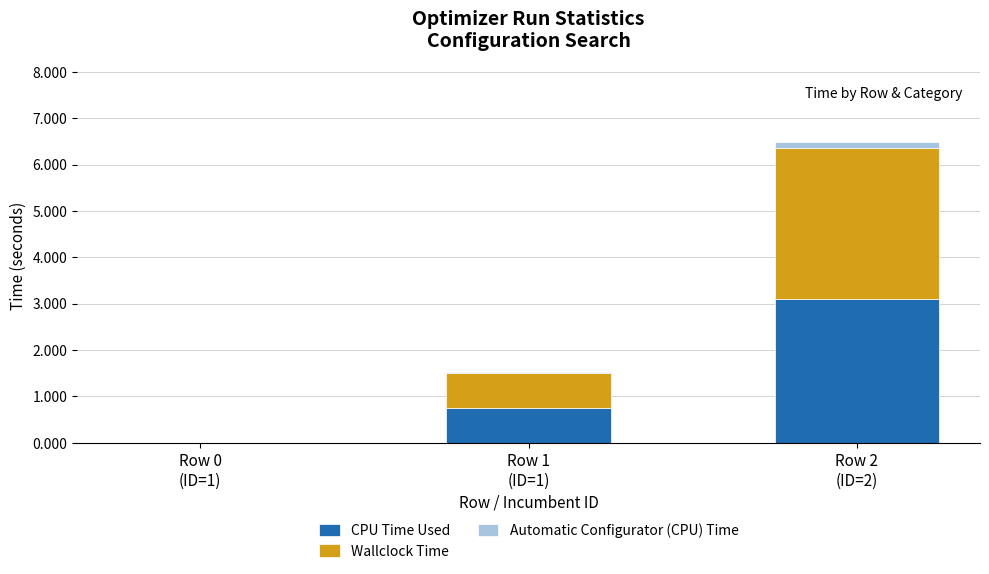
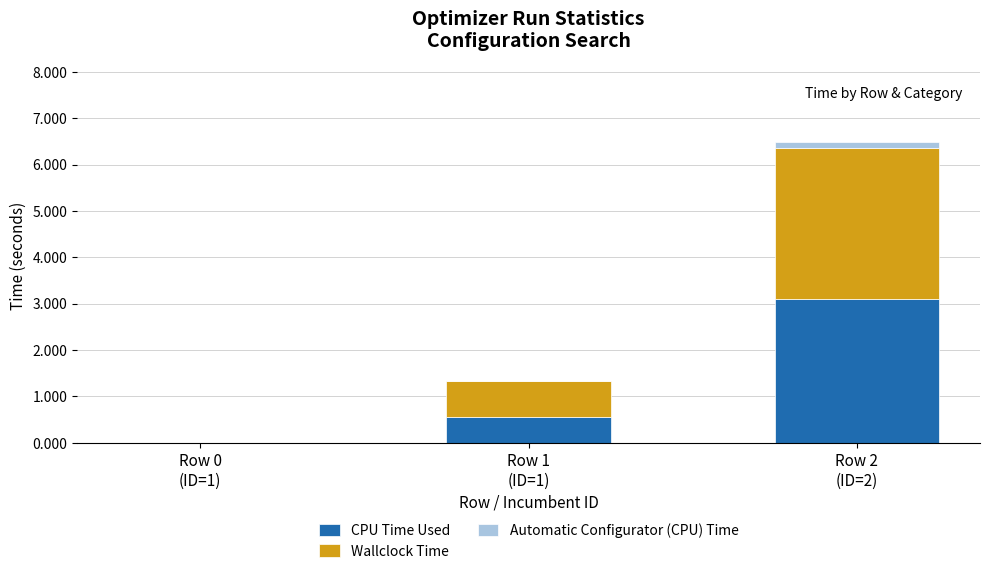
CPU Time Used, Row 1 (ID=1): 0.7 -> 0.6
